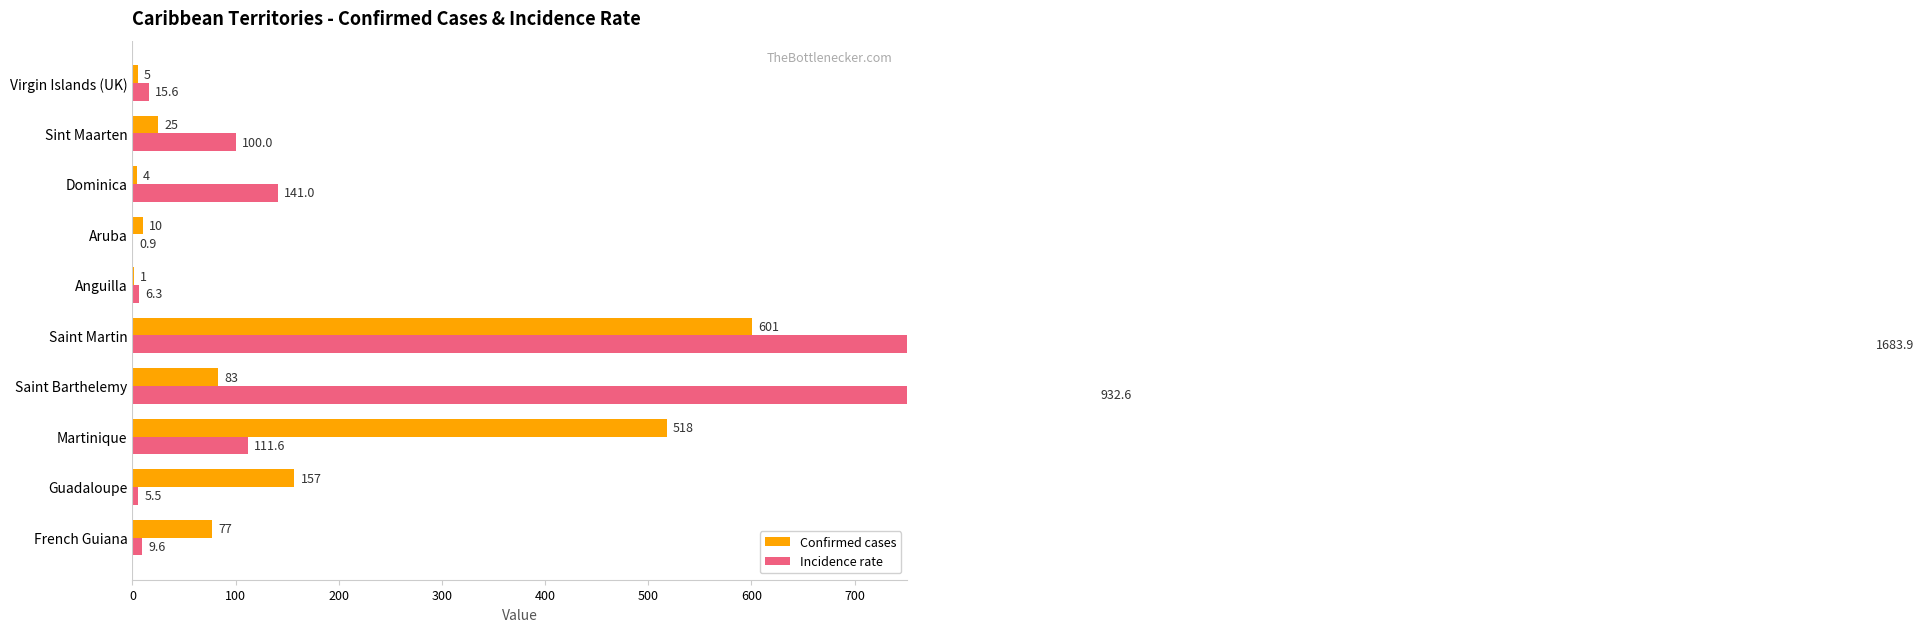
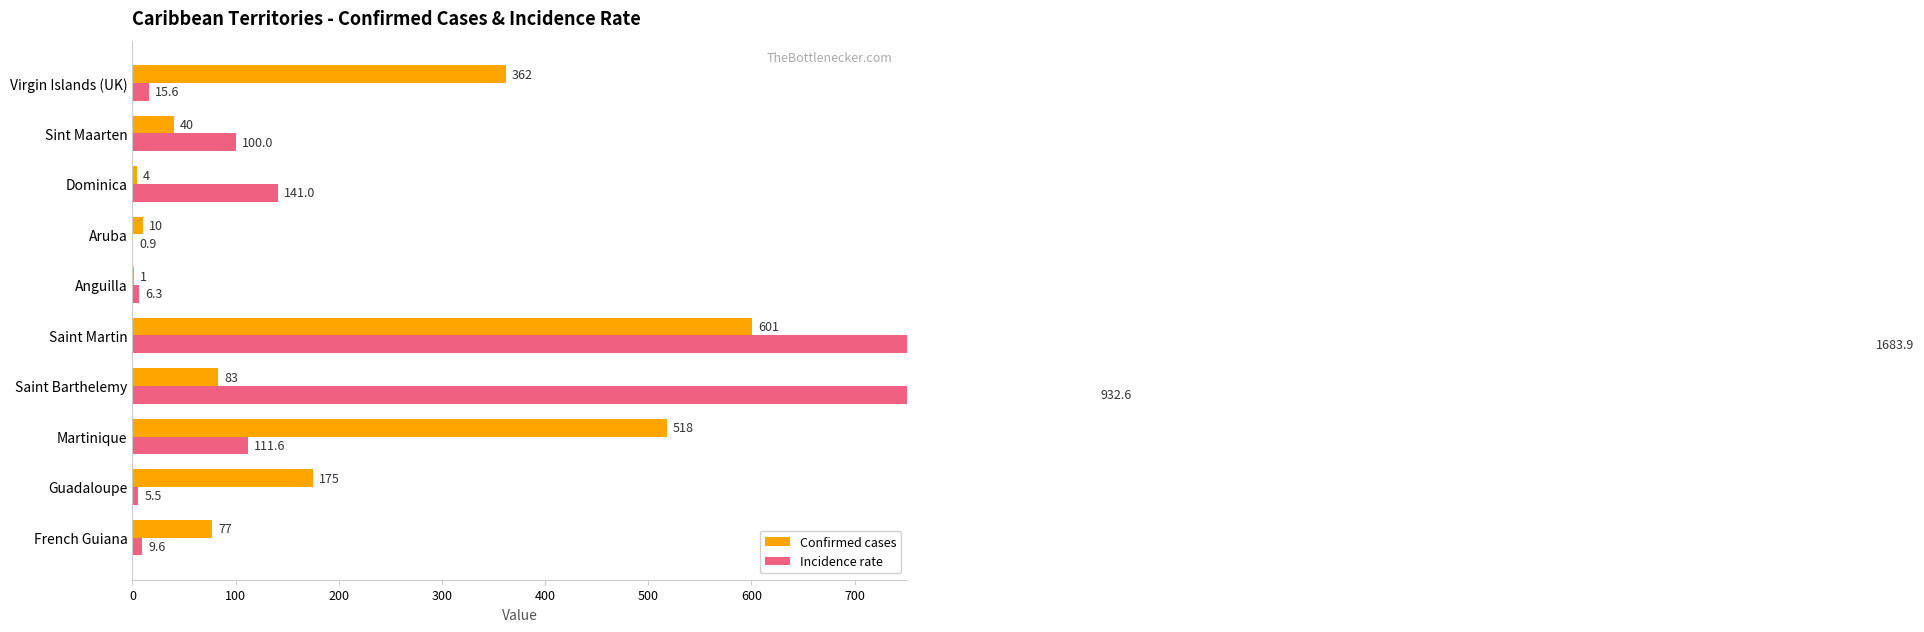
Confirmed cases, Virgin Islands (UK): 5 -> 362
Confirmed cases, Sint Maarten: 25 -> 40
Confirmed cases, Guadaloupe: 157 -> 175
